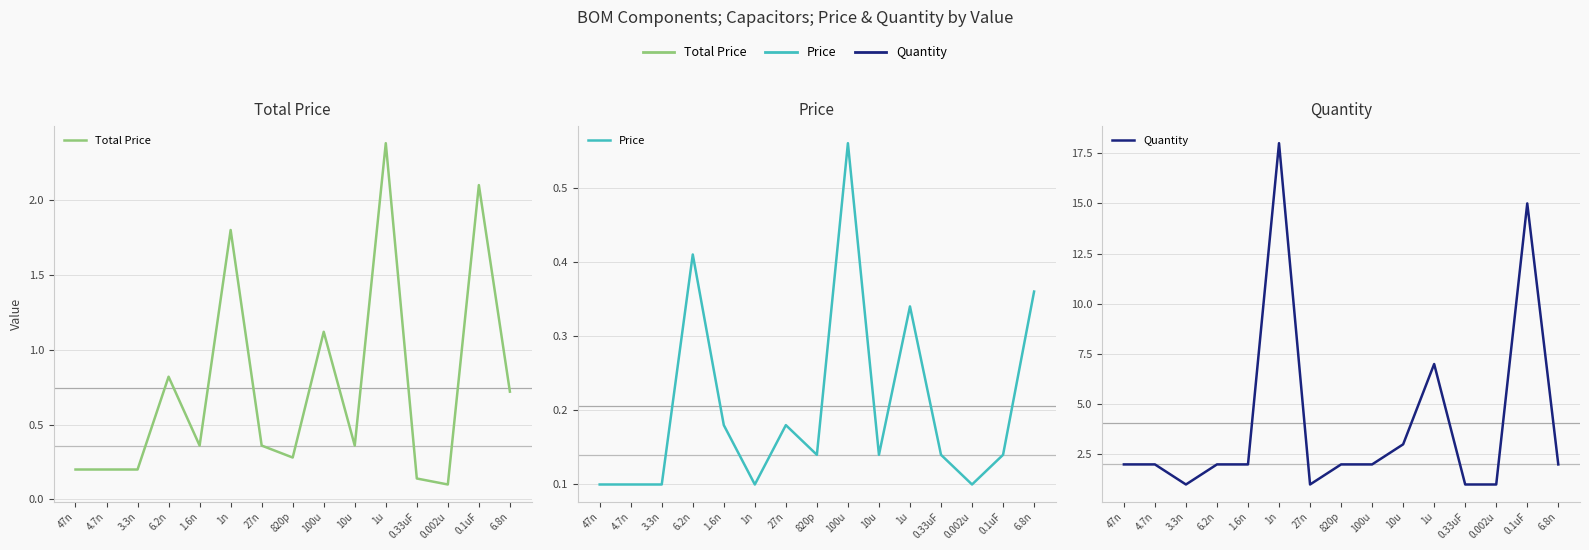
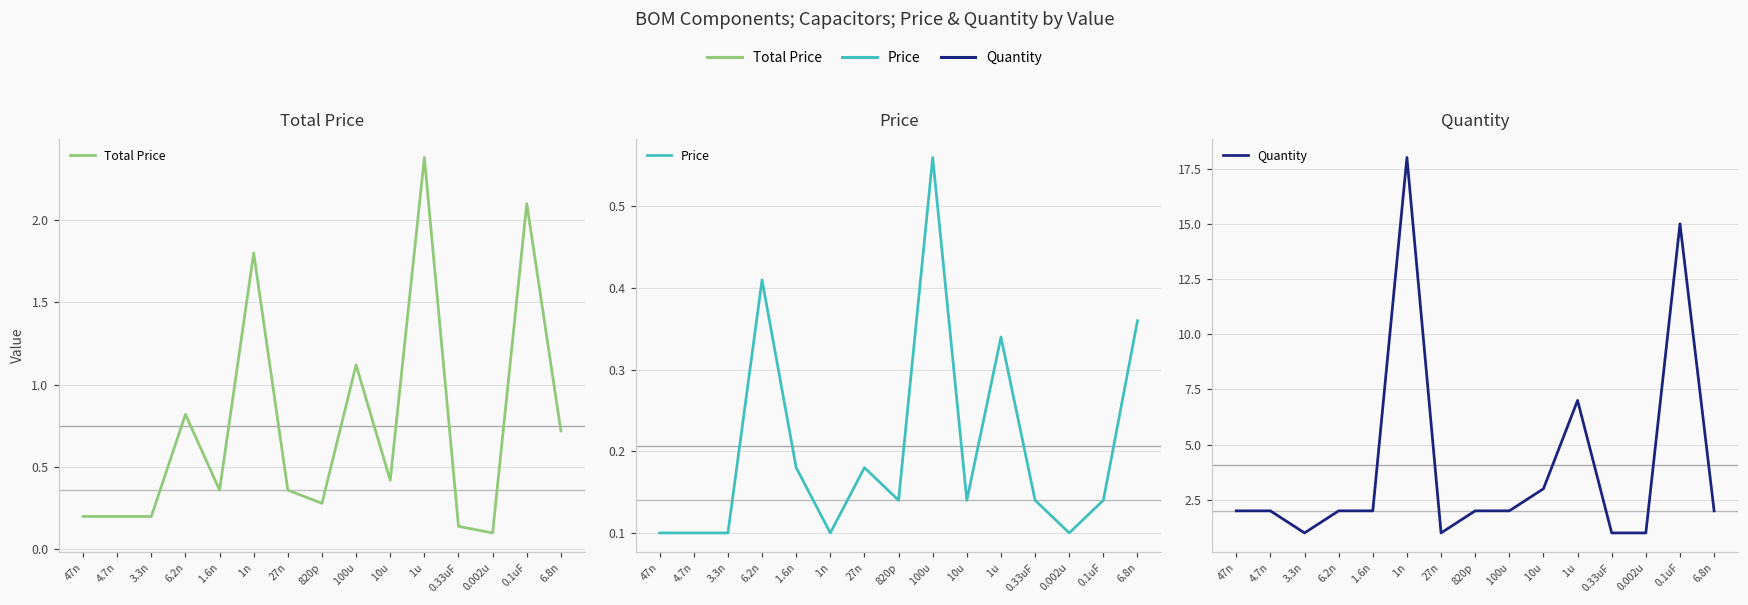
Total Price, 10u: 0.36 -> 0.42
